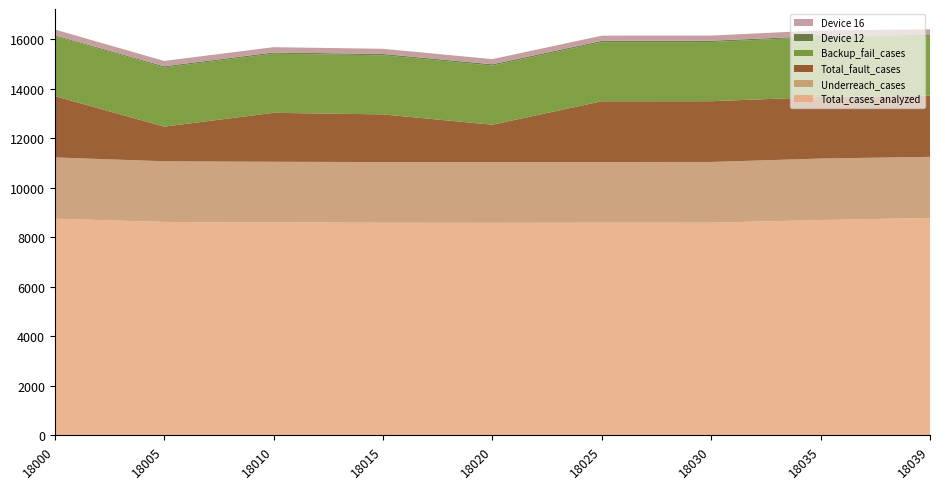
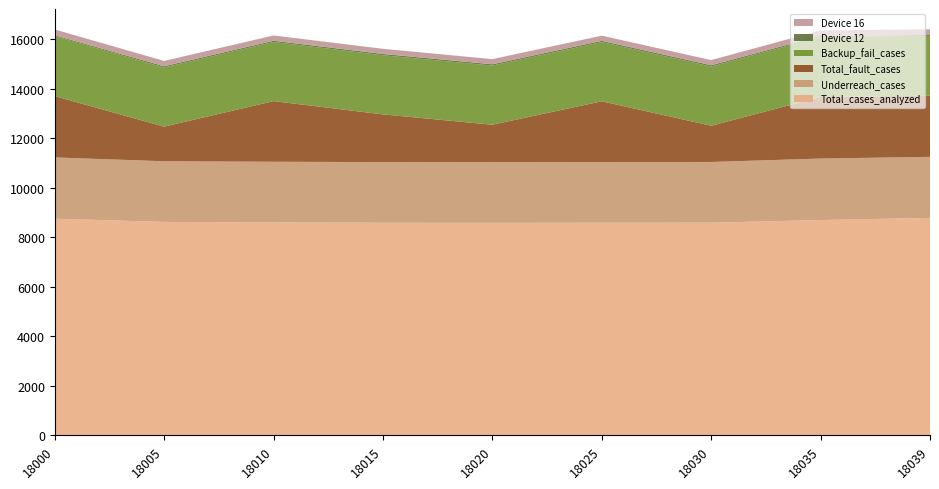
Total_fault_cases, 18010: 2000 -> 2500
Total_fault_cases, 18030: 2500 -> 1500
